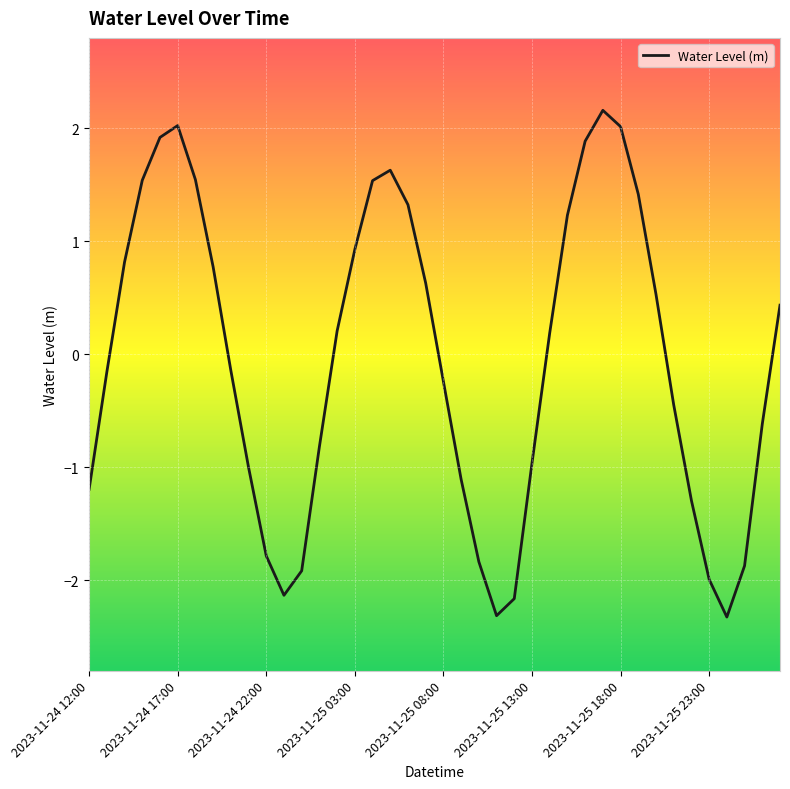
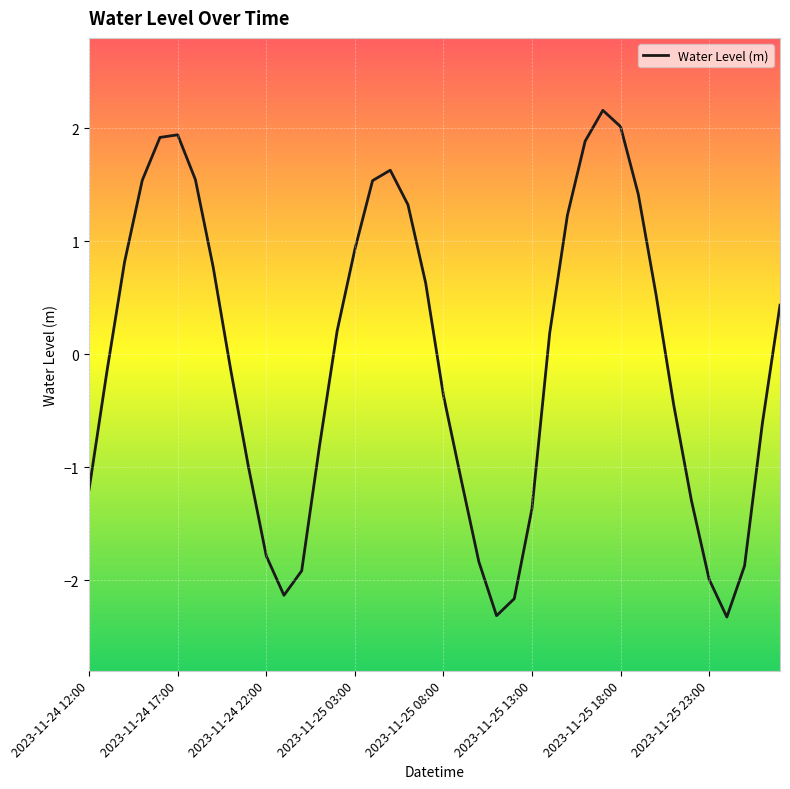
2023-11-24 17:00: 2.02 -> 1.94
2023-11-25 08:00: -0.24 -> -0.36
2023-11-25 13:00: -0.96 -> -1.37
